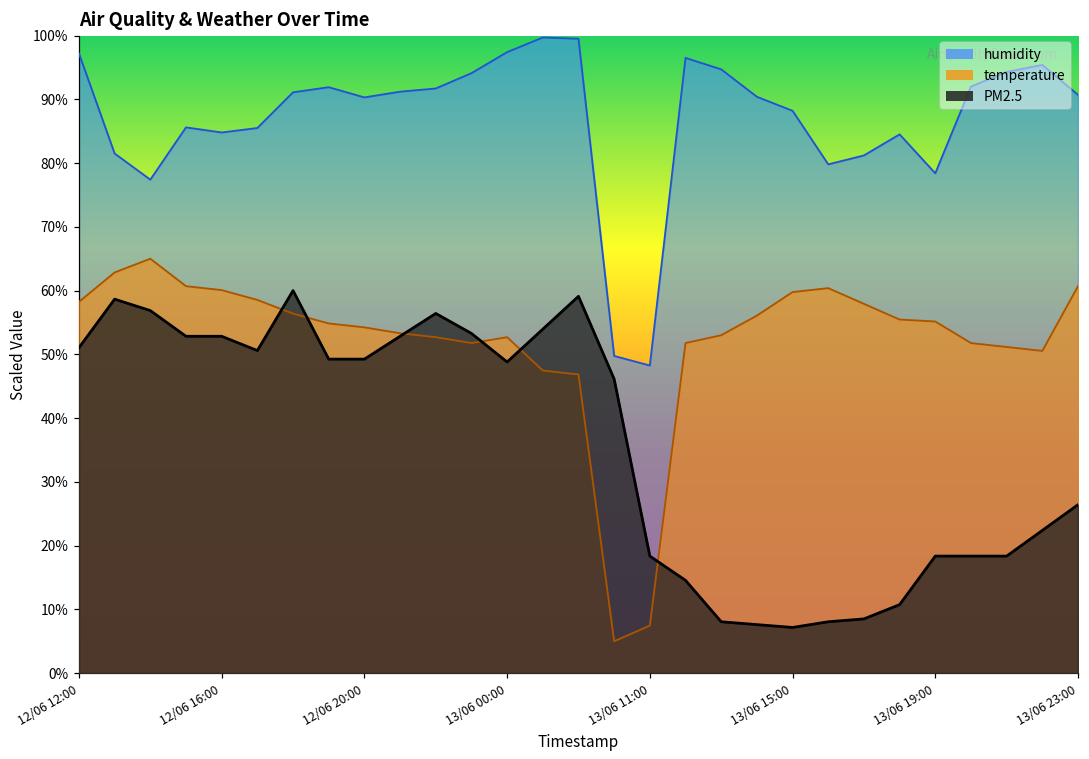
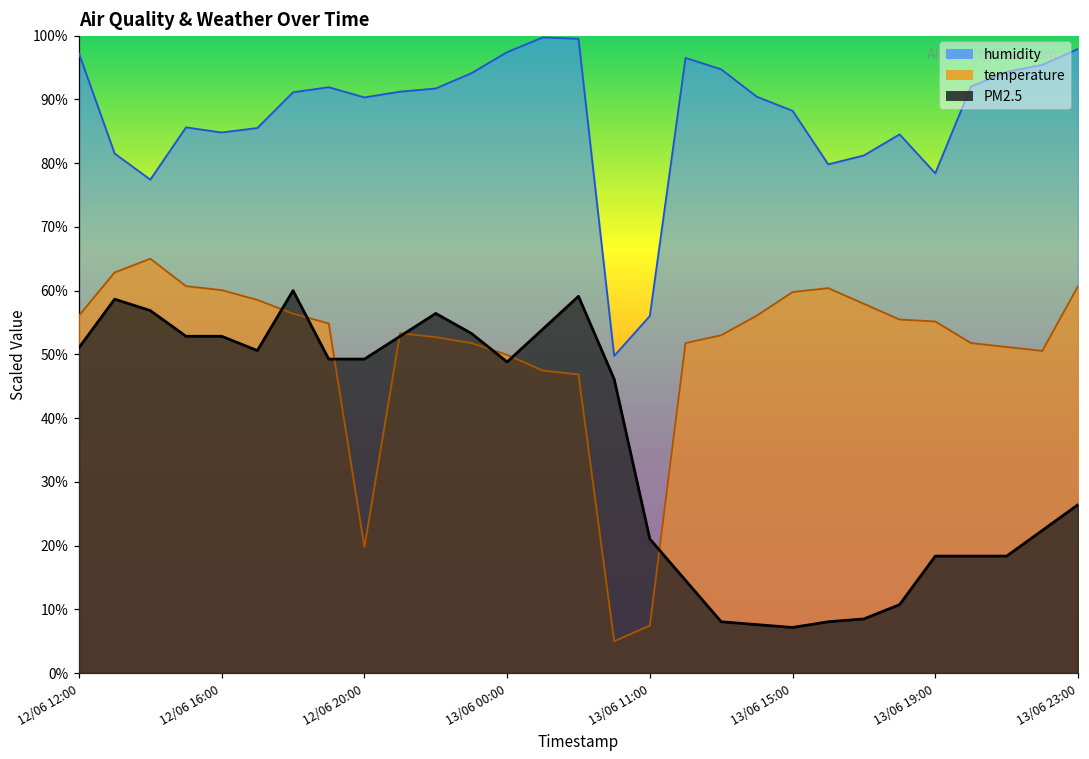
temperature, 12/06 12:00: 58% -> 56%
temperature, 12/06 20:00: 54% -> 20%
temperature, 13/06 00:00: 53% -> 50%
humidity, 13/06 11:00: 48% -> 56%
PM2.5, 13/06 11:00: 18% -> 21%
humidity, 13/06 23:00: 91% -> 98%
